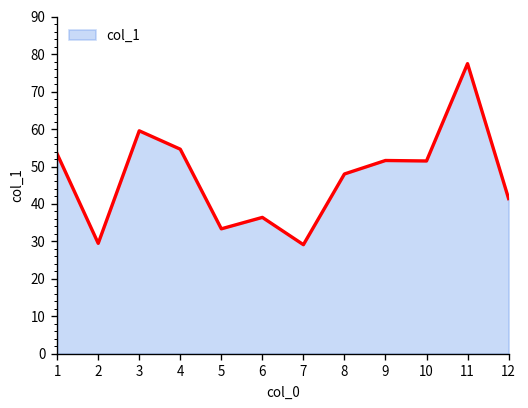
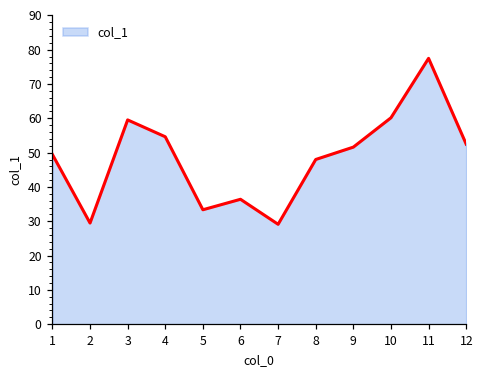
1: 53 -> 49
10: 51 -> 60
12: 41 -> 52
